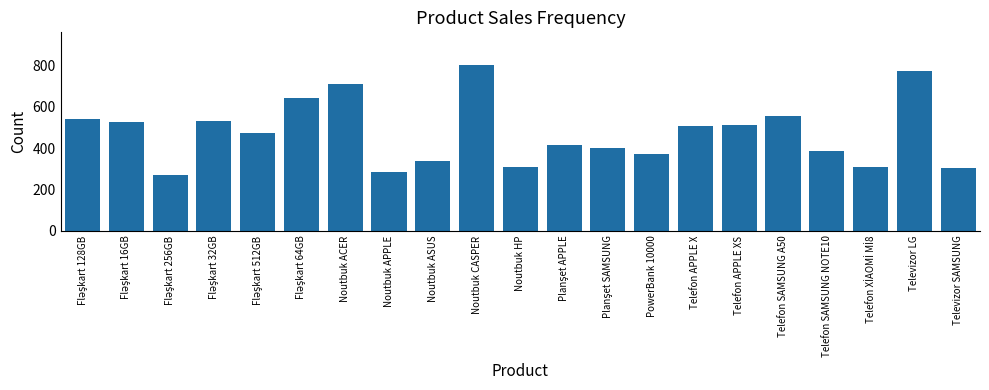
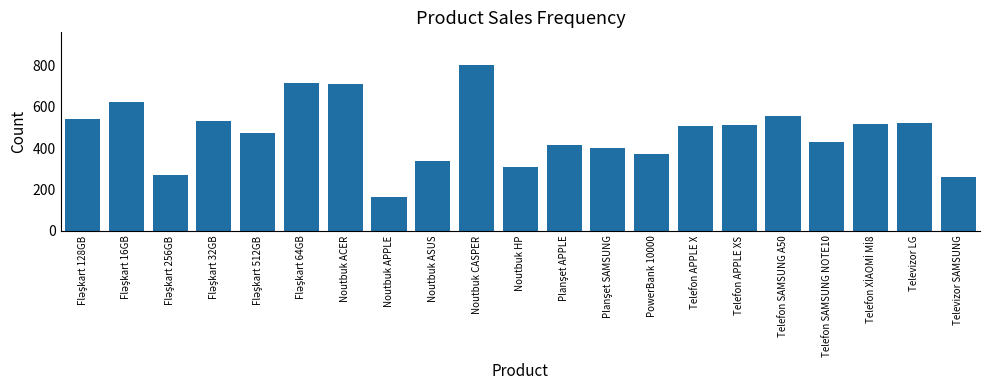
Fləşkart 16GB: 530 -> 620
Fləşkart 64GB: 640 -> 720
Noutbuk APPLE: 280 -> 160
Telefon SAMSUNG NOTE10: 390 -> 430
Telefon XİAOMİ Mİ8: 310 -> 520
Televizor LG: 770 -> 520
Televizor SAMSUNG: 300 -> 260
